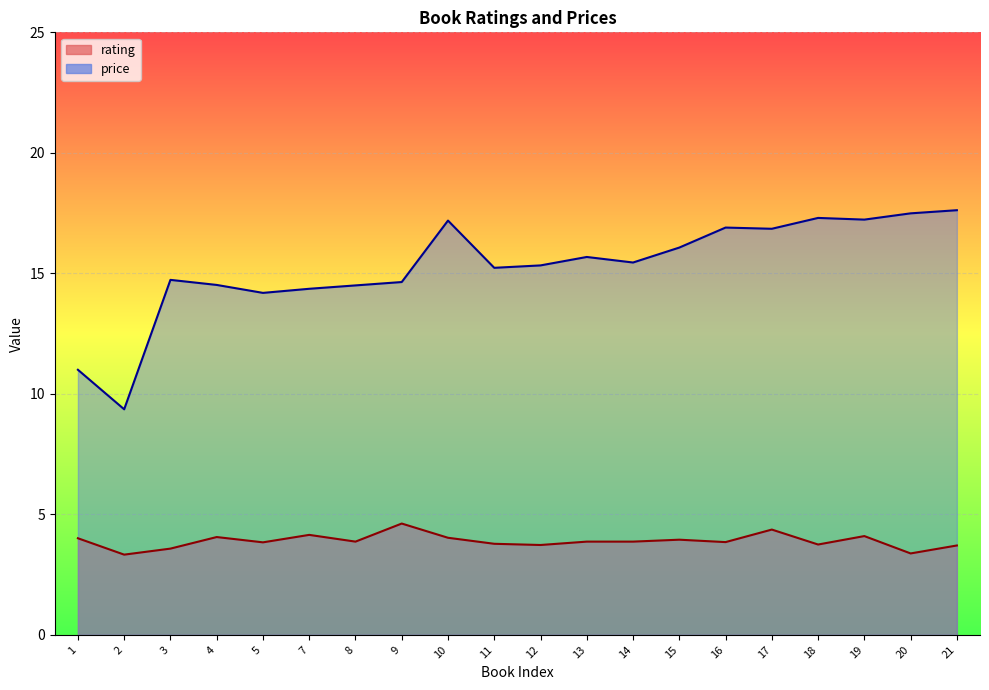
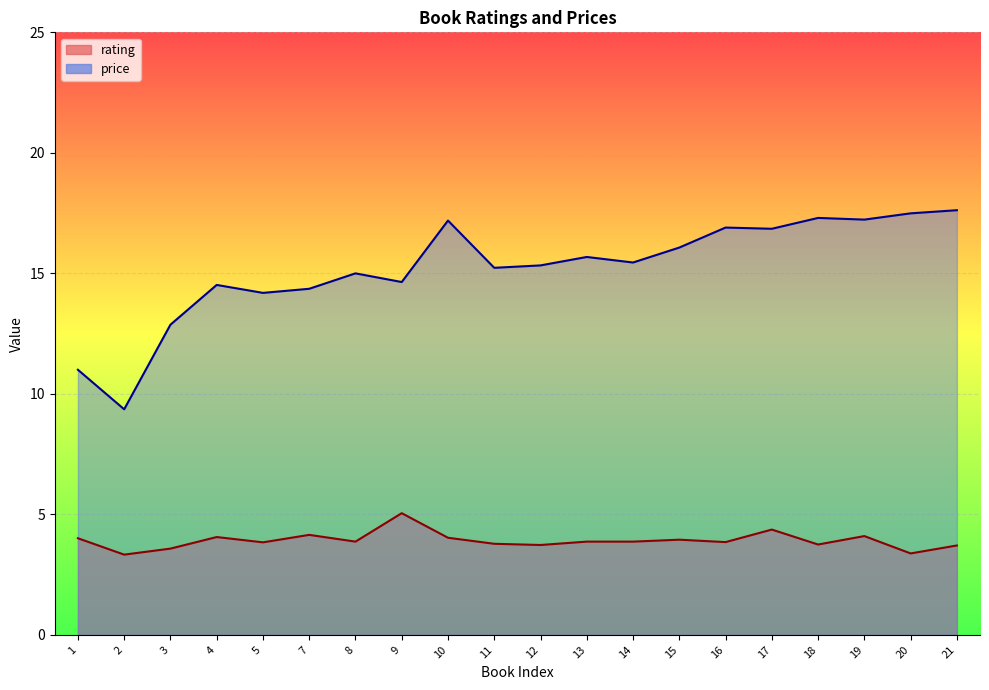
price, 3: 14.7 -> 12.9
price, 8: 14.5 -> 15.0
rating, 9: 4.6 -> 5.1
